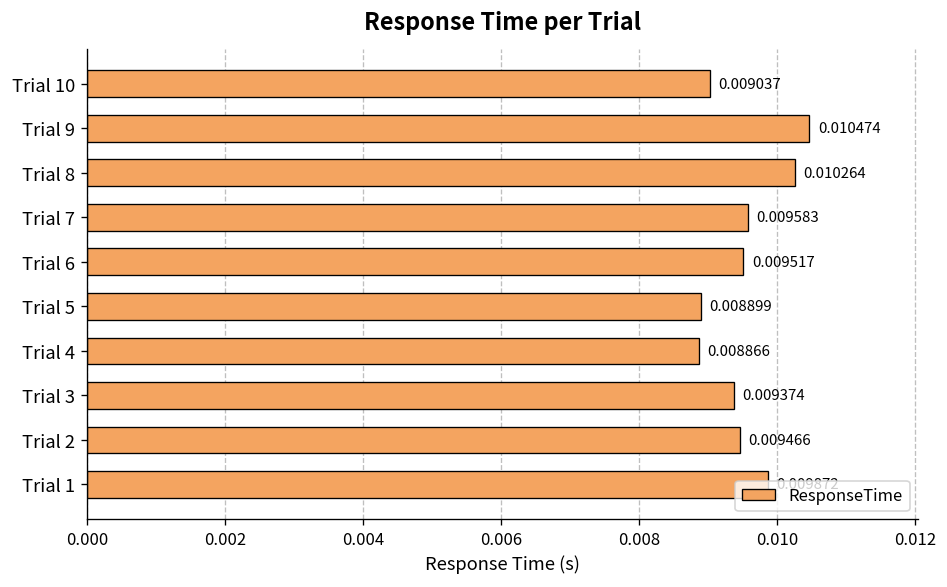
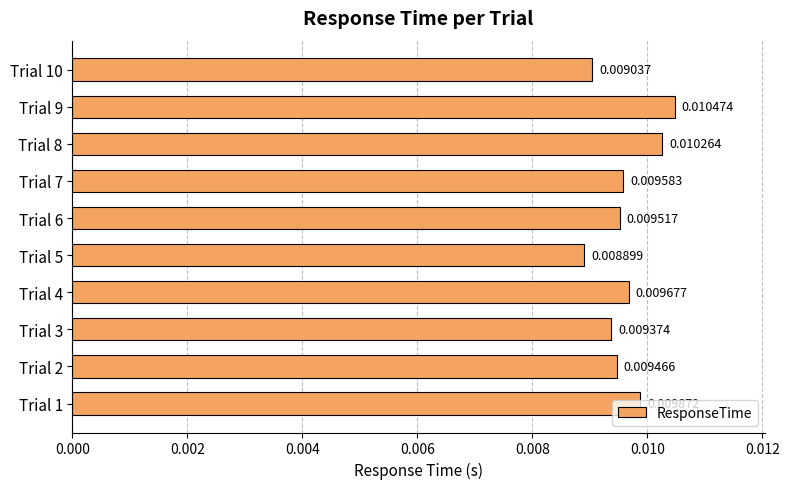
Trial 4: 0.008866 -> 0.009677
